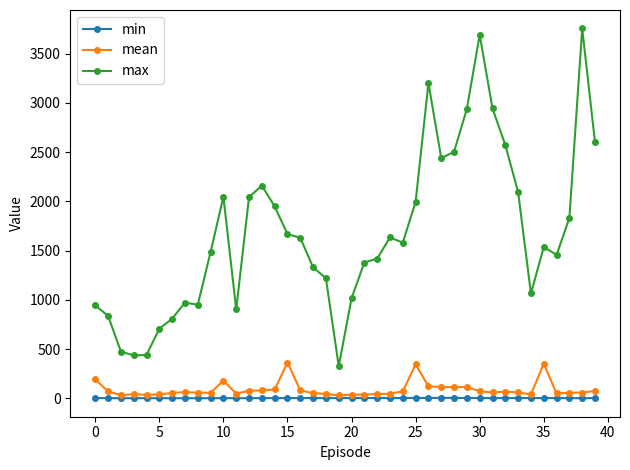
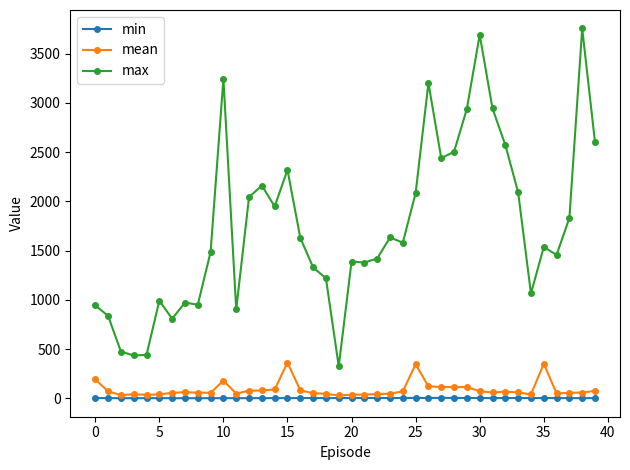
max, 5: 700 -> 1000
max, 10: 2000 -> 3200
max, 15: 1700 -> 2300
max, 20: 1000 -> 1400
max, 25: 2000 -> 2100
